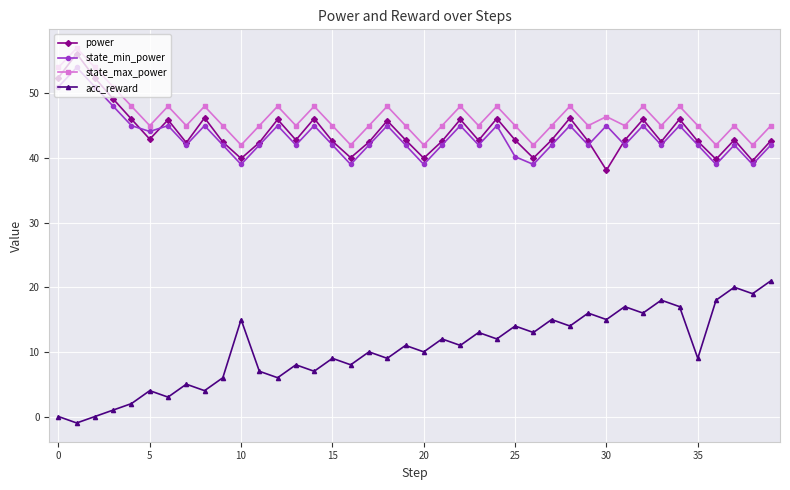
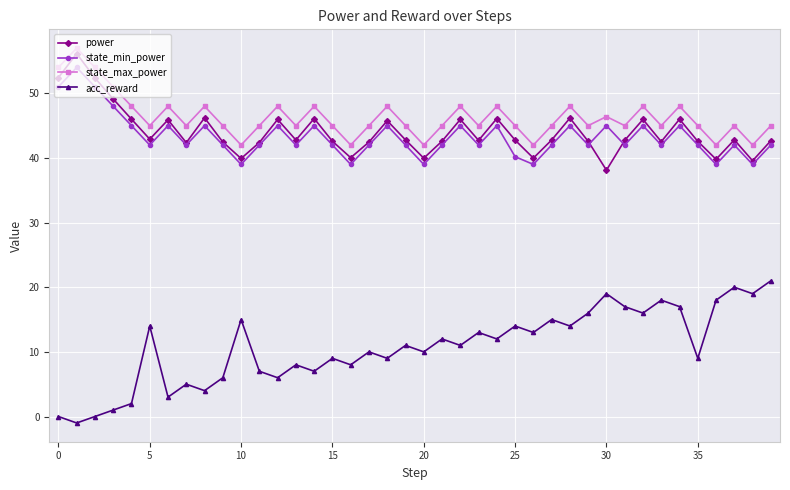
state_min_power, 5: 44 -> 42
acc_reward, 5: 4 -> 14
acc_reward, 30: 15 -> 19
